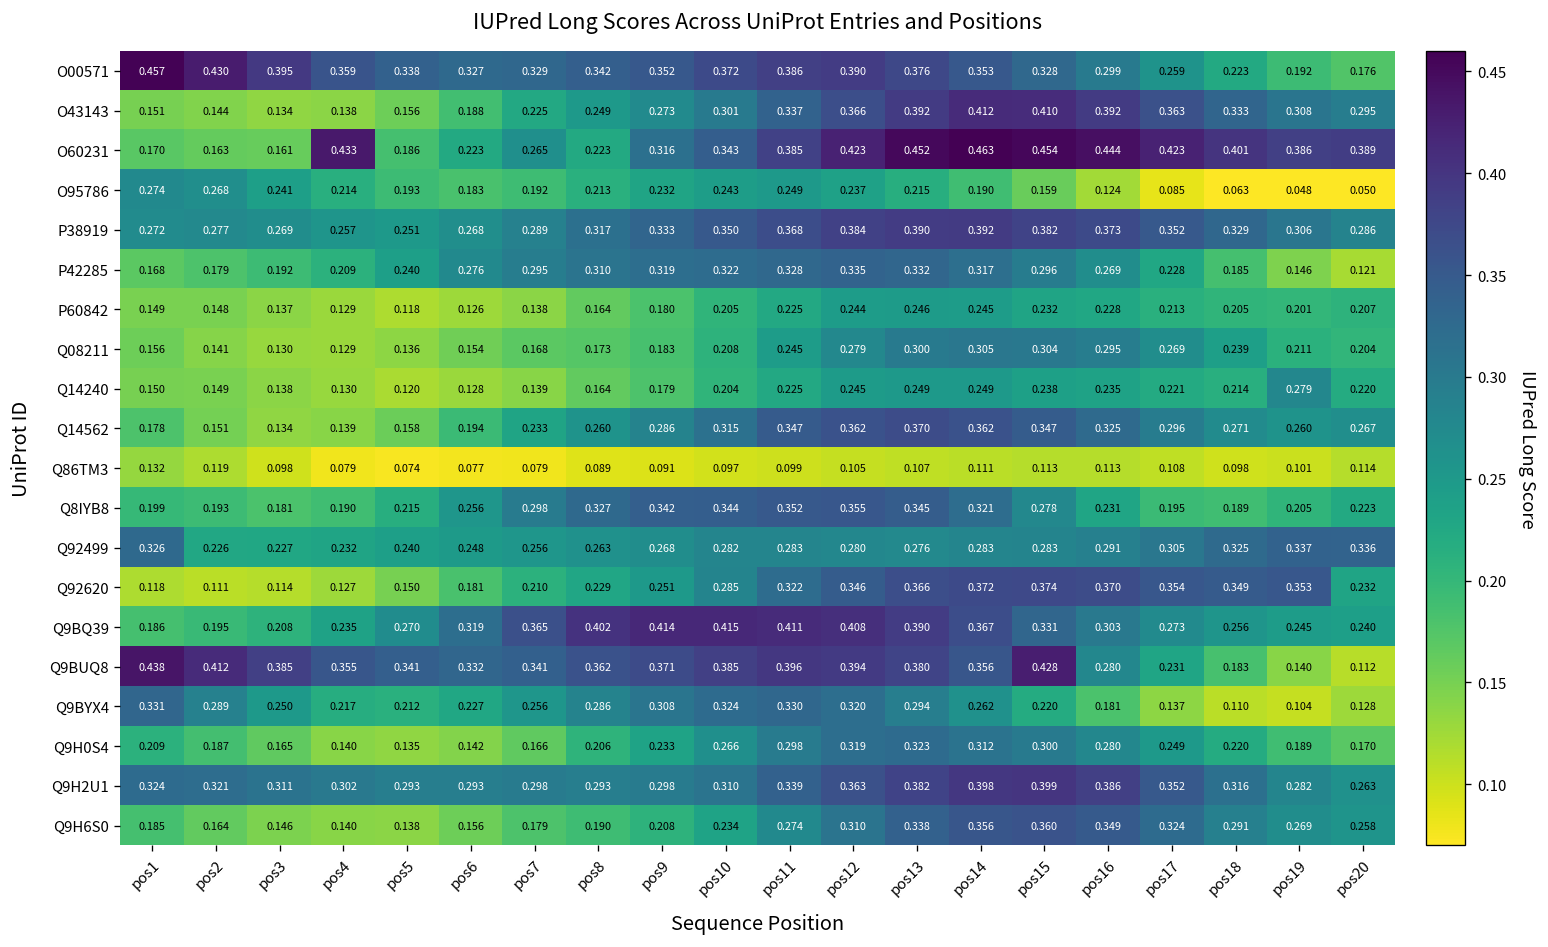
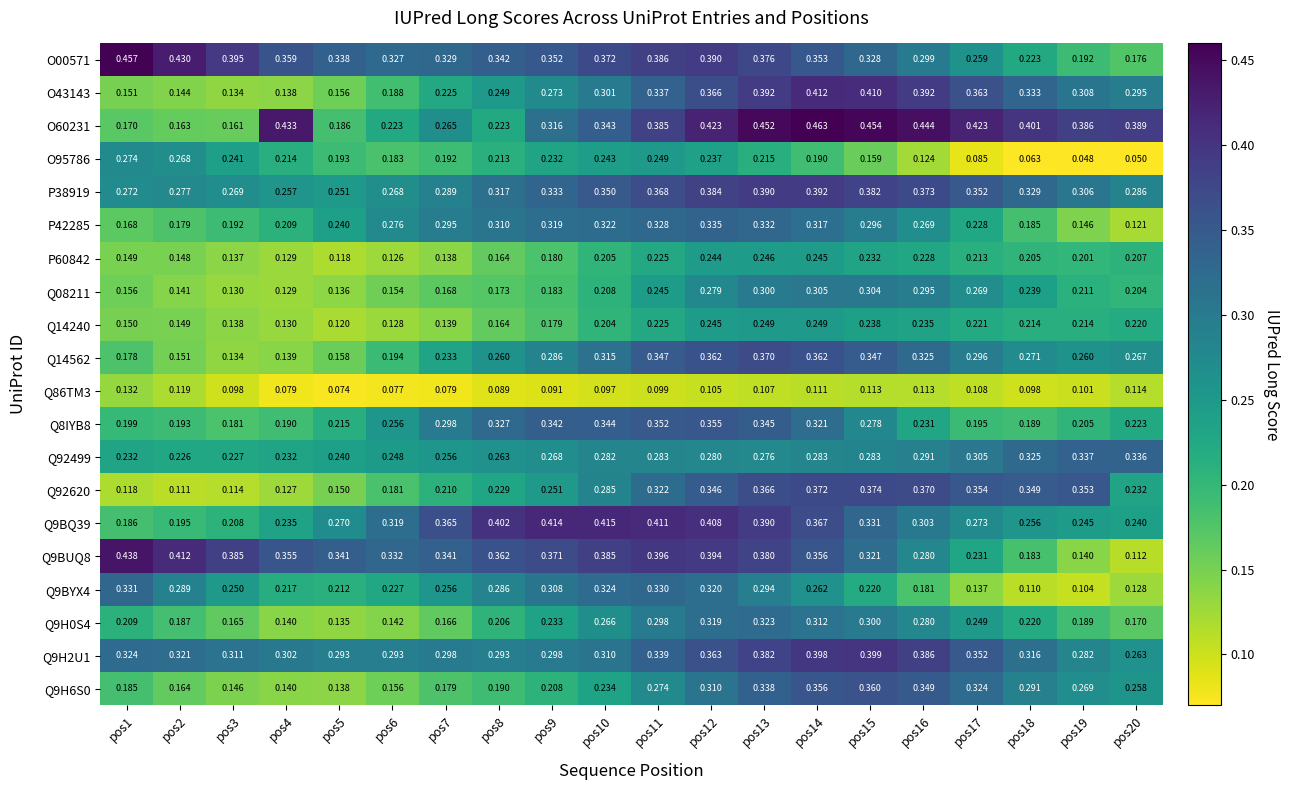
Q14240, pos19: 0.279 -> 0.214
Q92499, pos1: 0.326 -> 0.232
Q9BUQ8, pos15: 0.428 -> 0.321
